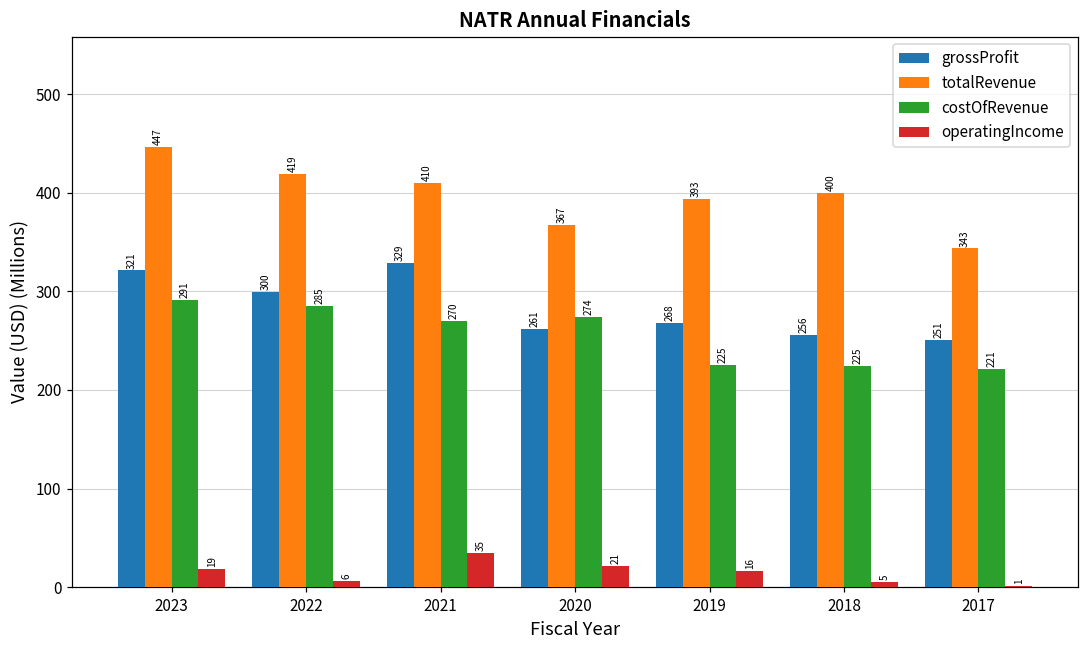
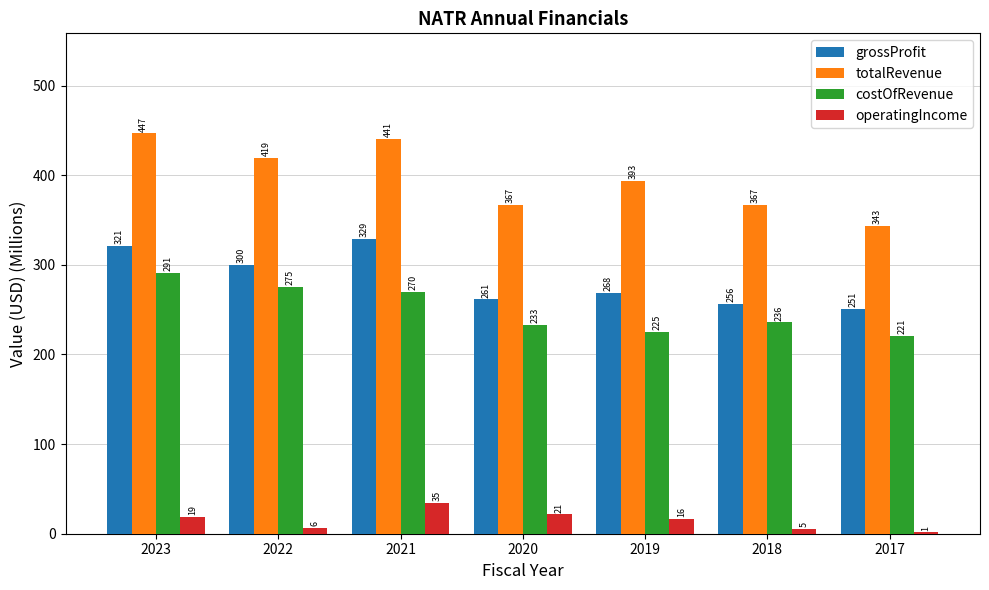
costOfRevenue, 2022: 285 -> 275
totalRevenue, 2021: 410 -> 441
costOfRevenue, 2020: 274 -> 233
totalRevenue, 2018: 400 -> 367
costOfRevenue, 2018: 225 -> 236
